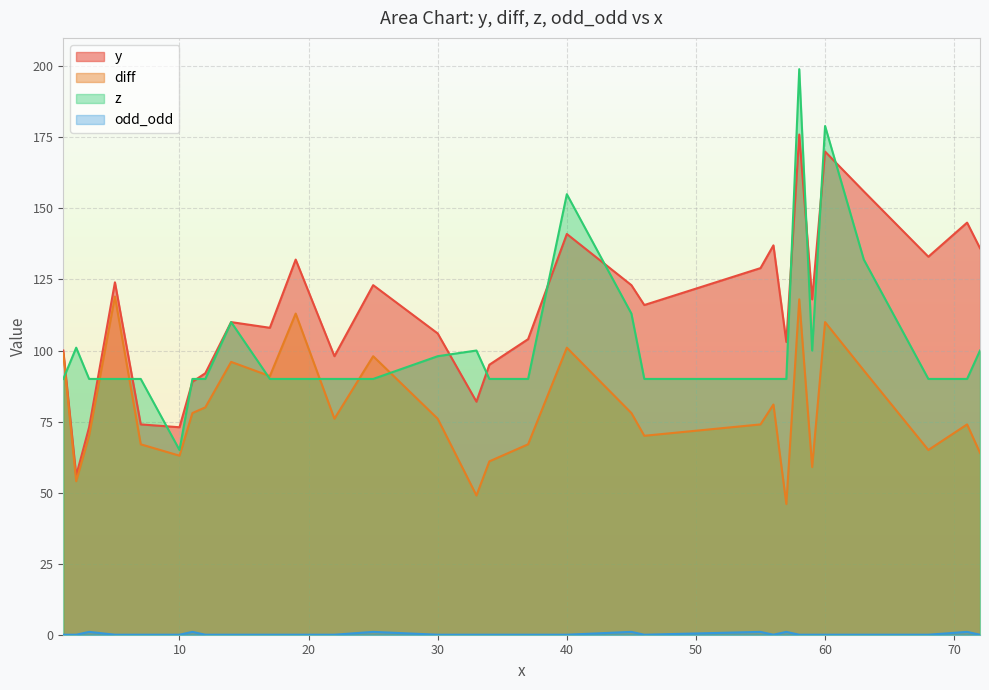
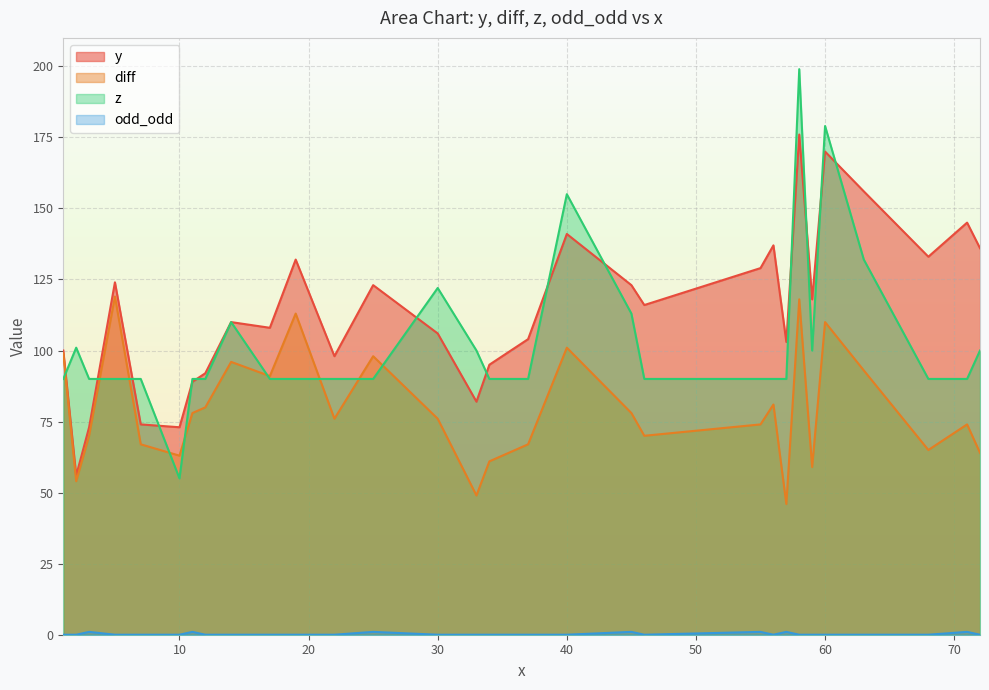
z, 10: 65 -> 55
z, 30: 98 -> 122
